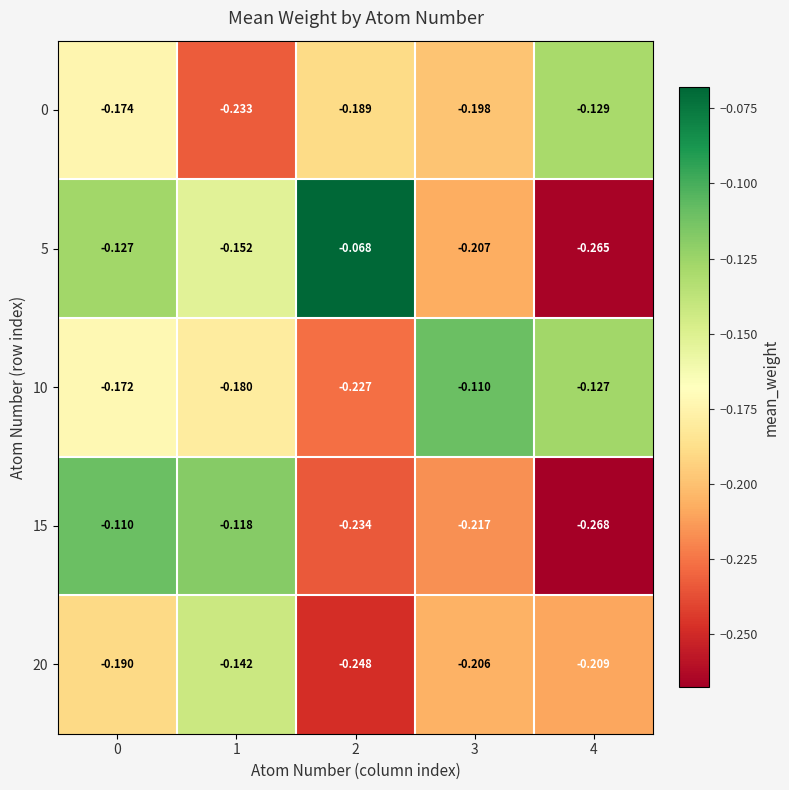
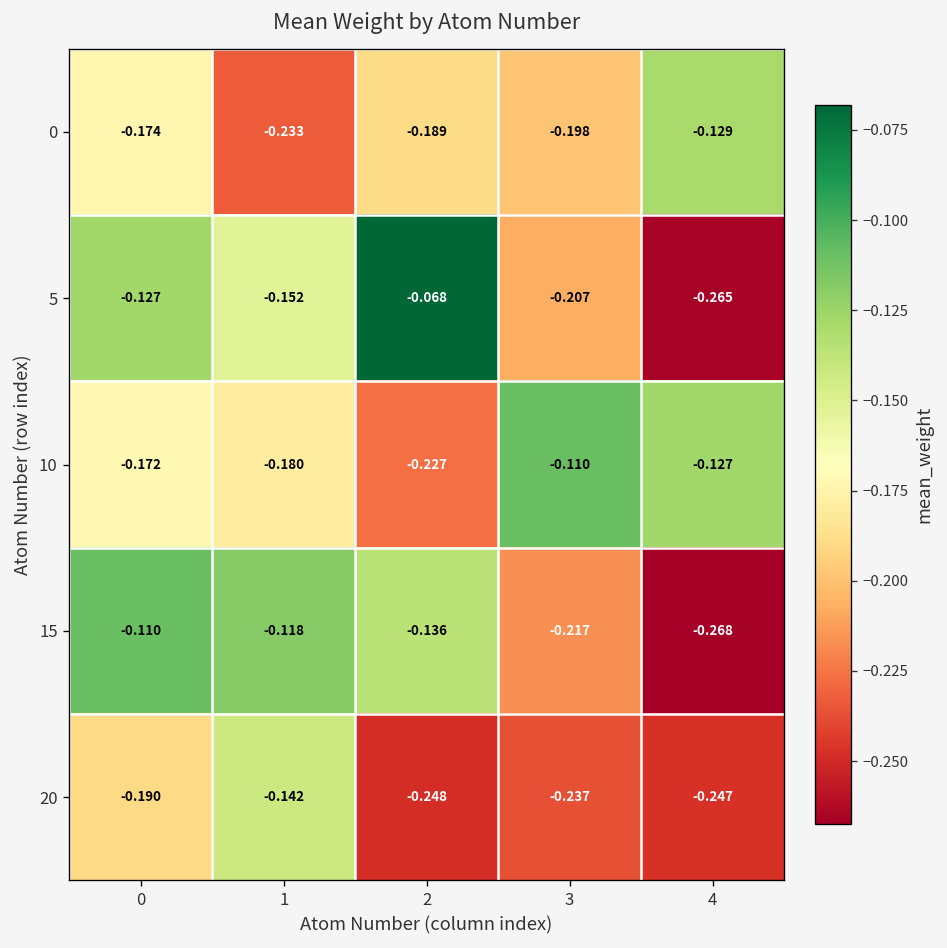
15, 2: -0.234 -> -0.136
20, 3: -0.206 -> -0.237
20, 4: -0.209 -> -0.247
